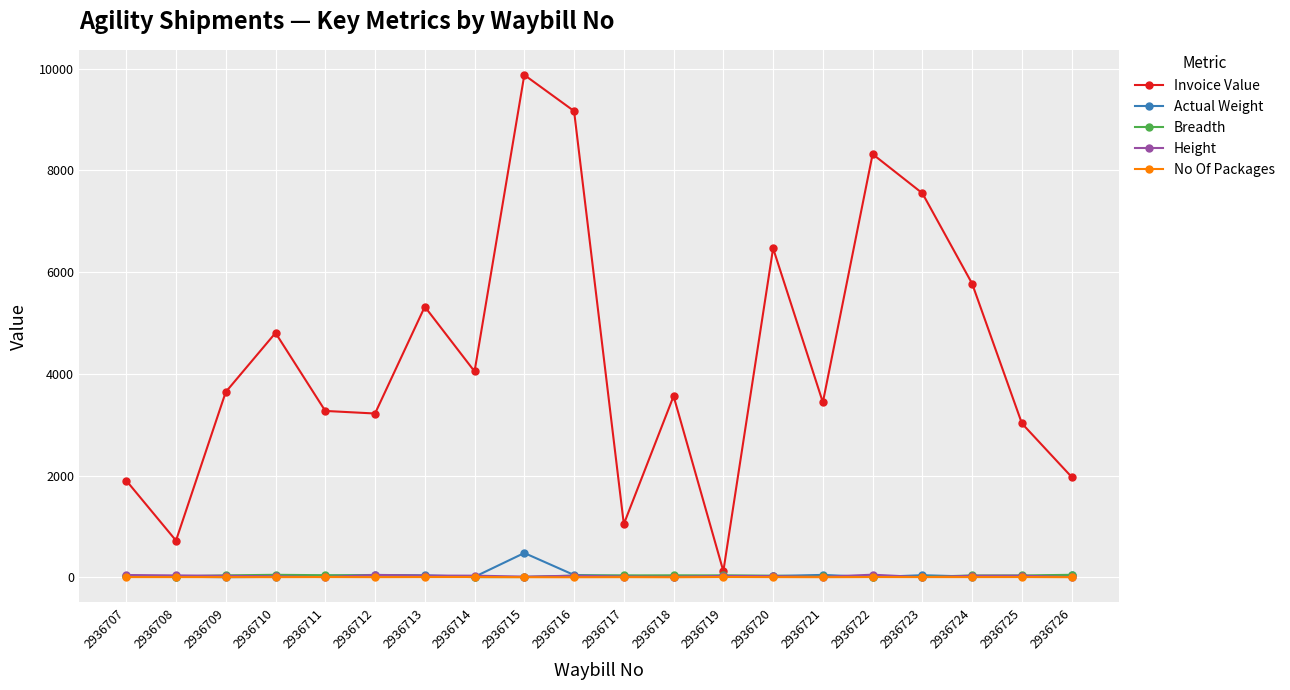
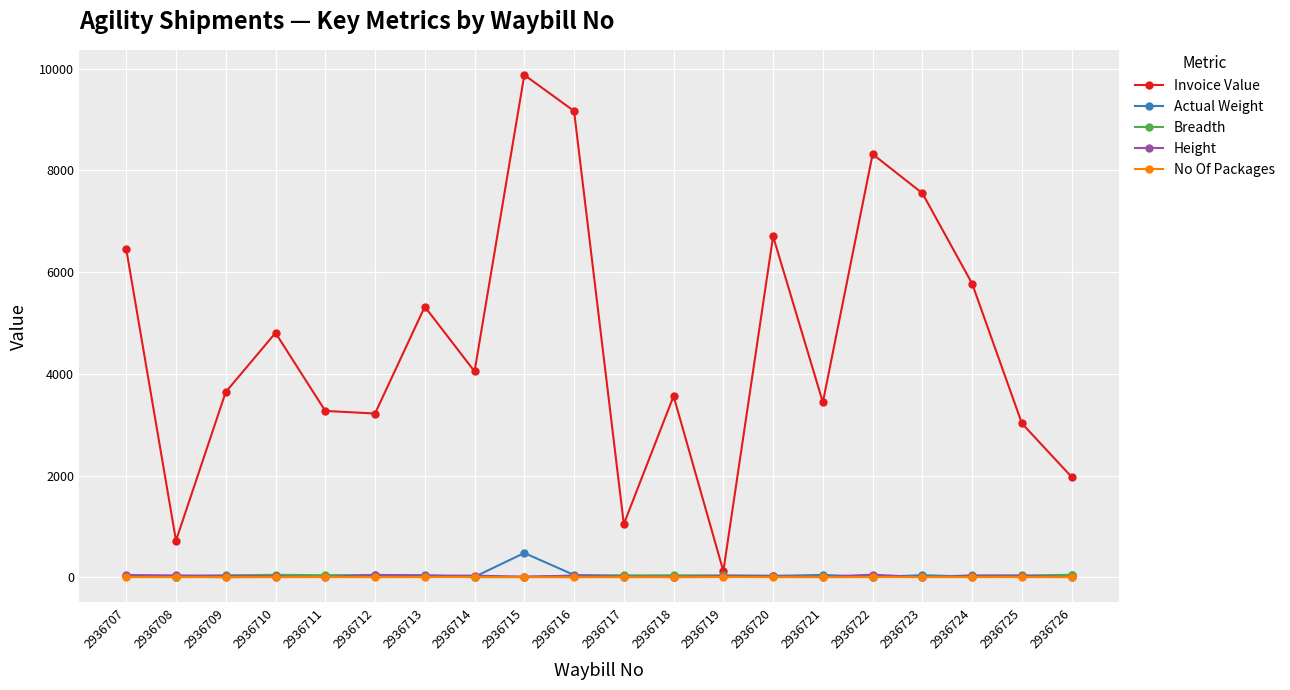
Invoice Value, 2936707: 1900 -> 6500
Invoice Value, 2936720: 6500 -> 6700
